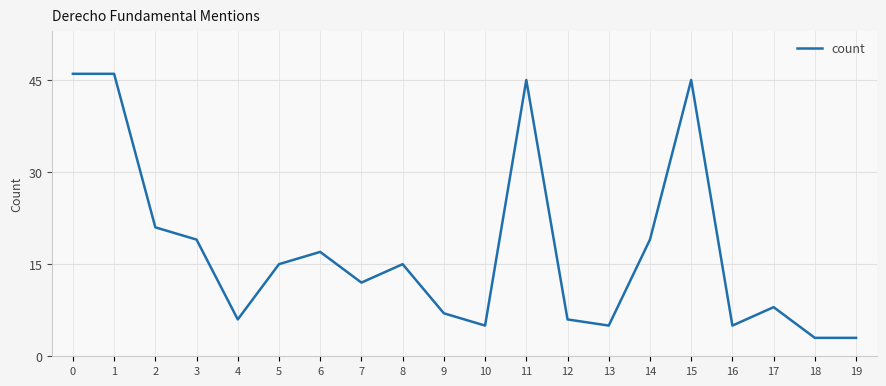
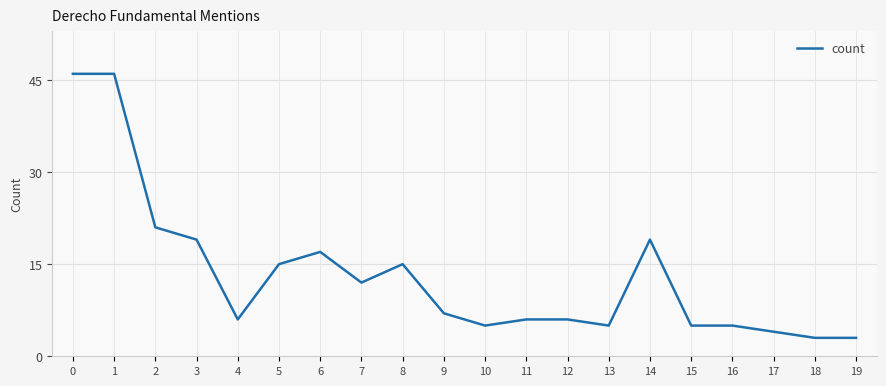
11: 45 -> 6
15: 45 -> 5
17: 8 -> 4
